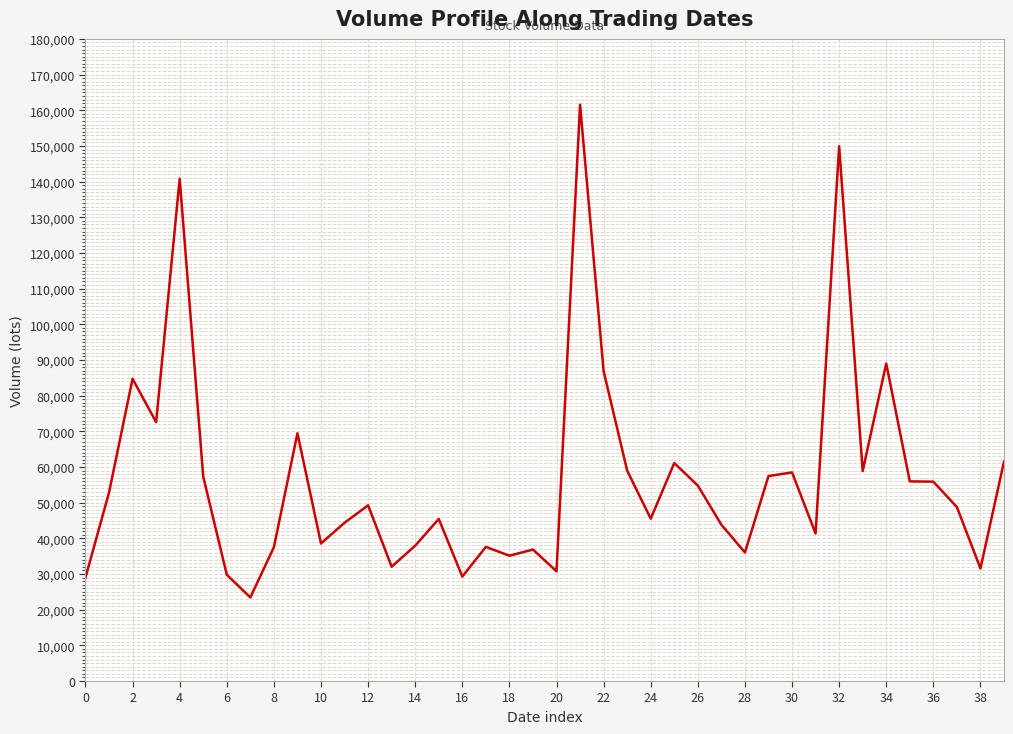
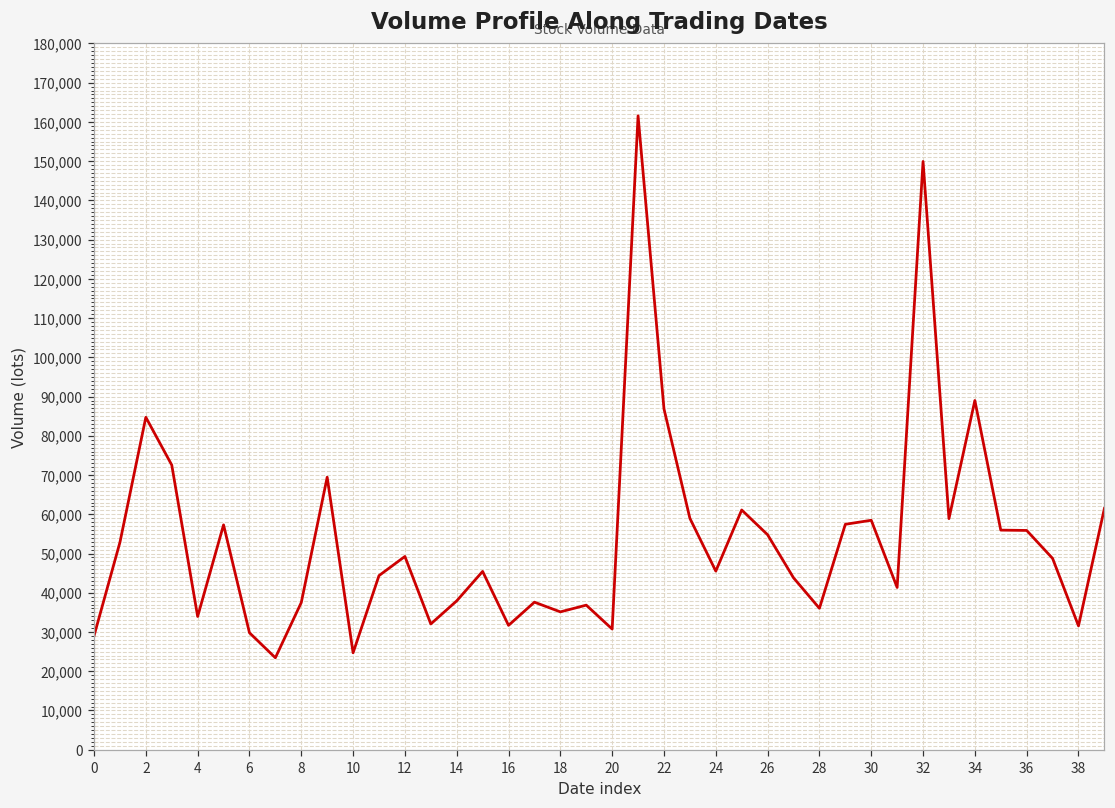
4: 141,000 -> 34,000
10: 39,000 -> 25,000
16: 29,000 -> 32,000
